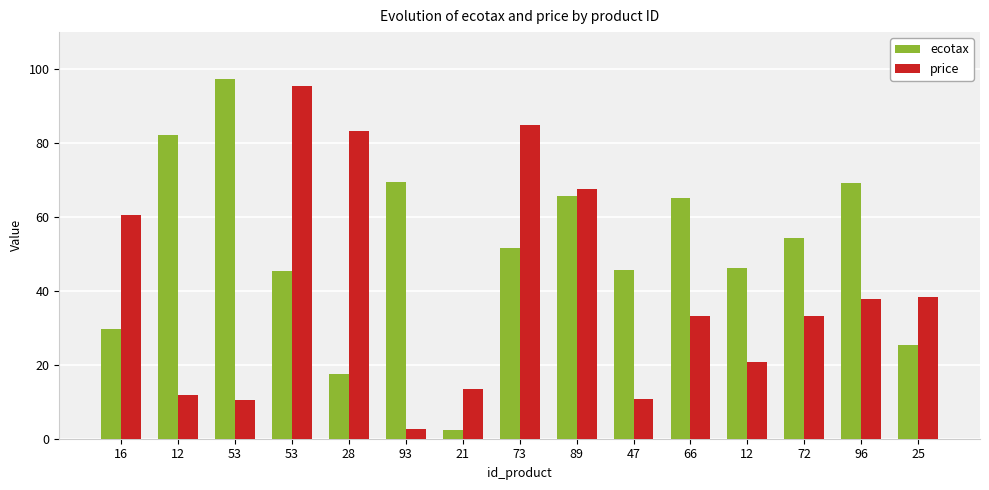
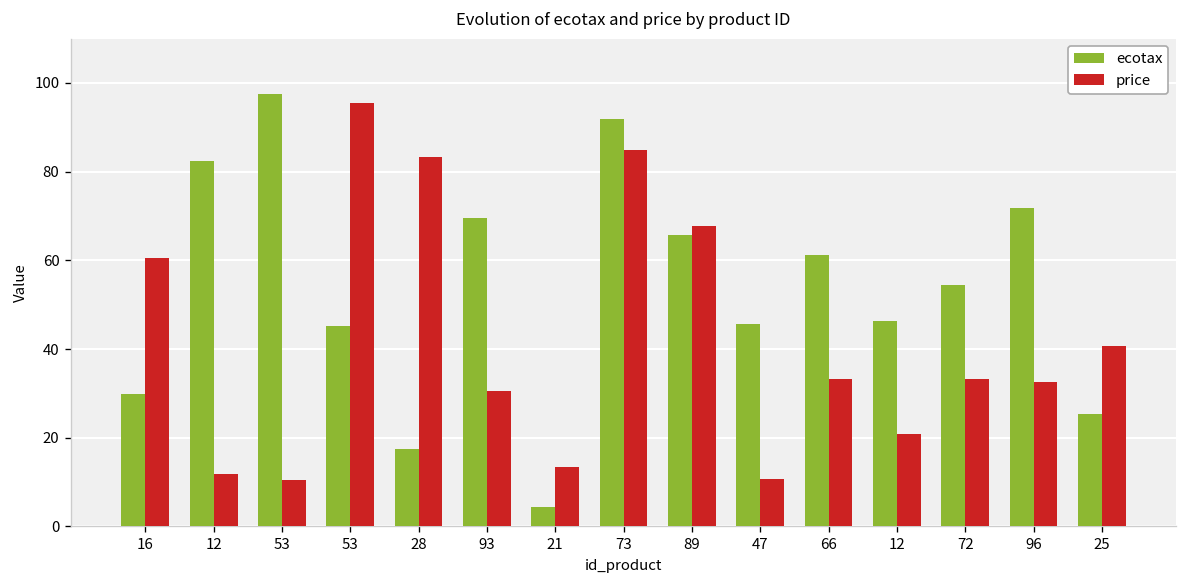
price, 93: 3 -> 31
ecotax, 21: 2 -> 4
ecotax, 73: 51 -> 92
ecotax, 66: 65 -> 61
ecotax, 96: 69 -> 72
price, 96: 38 -> 32
price, 25: 38 -> 41
